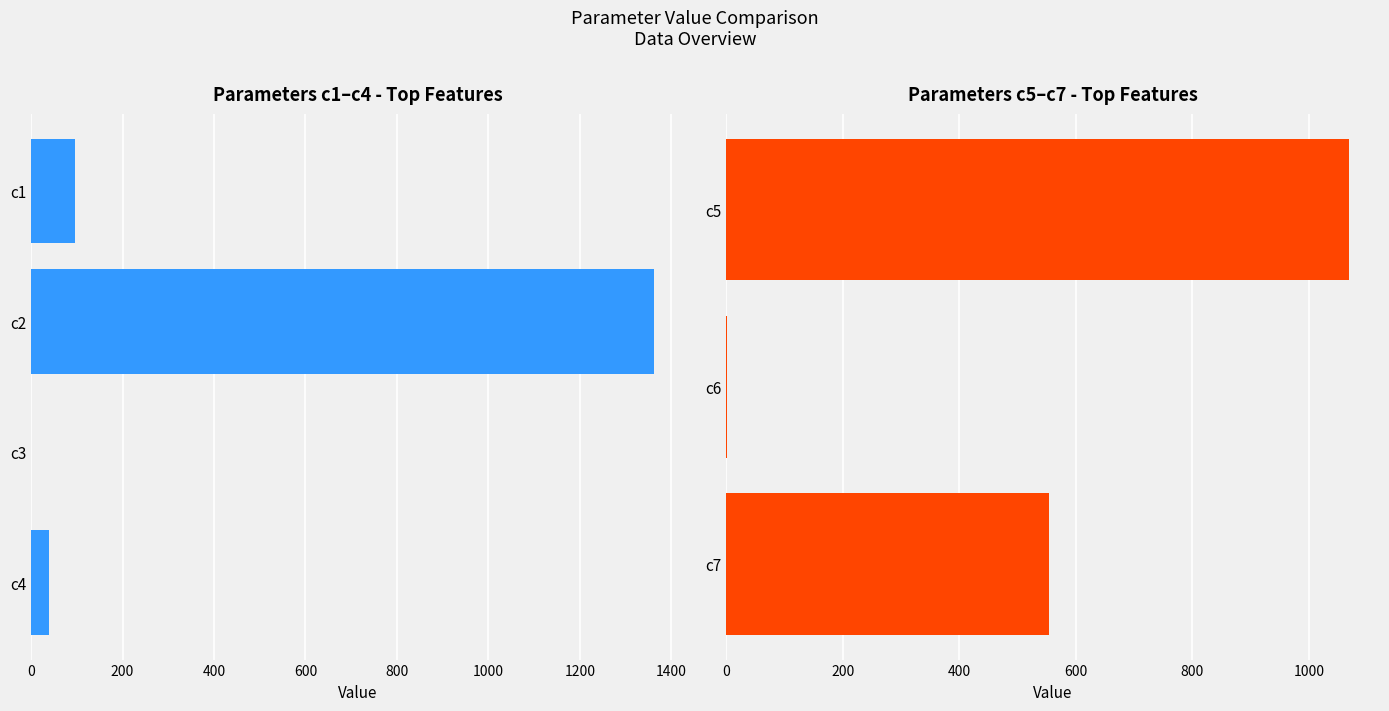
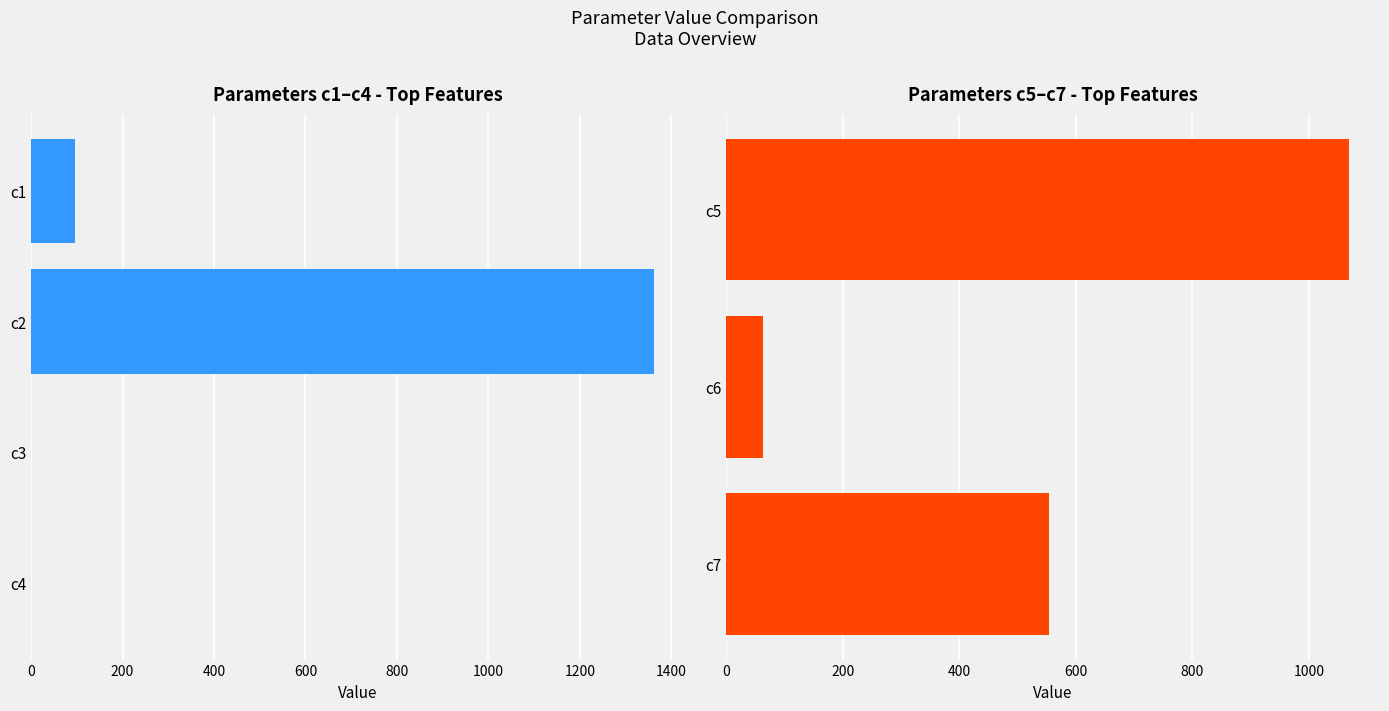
Parameters c1–c4 - Top Features, c4: 40 -> 0
Parameters c5–c7 - Top Features, c6: 0 -> 60
